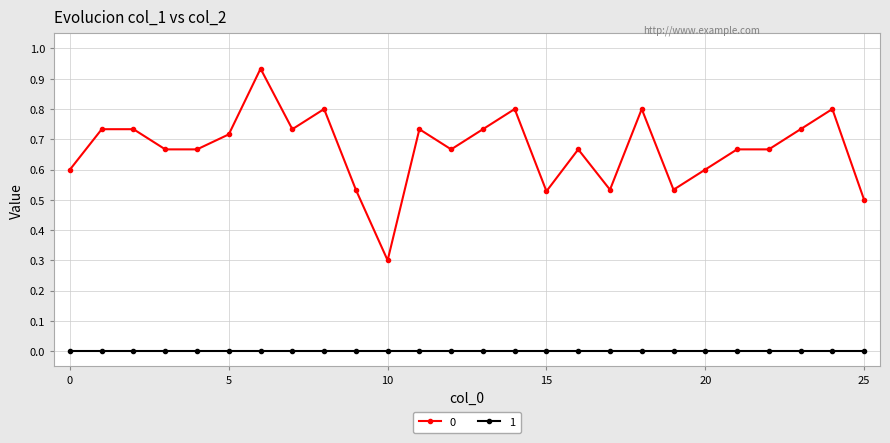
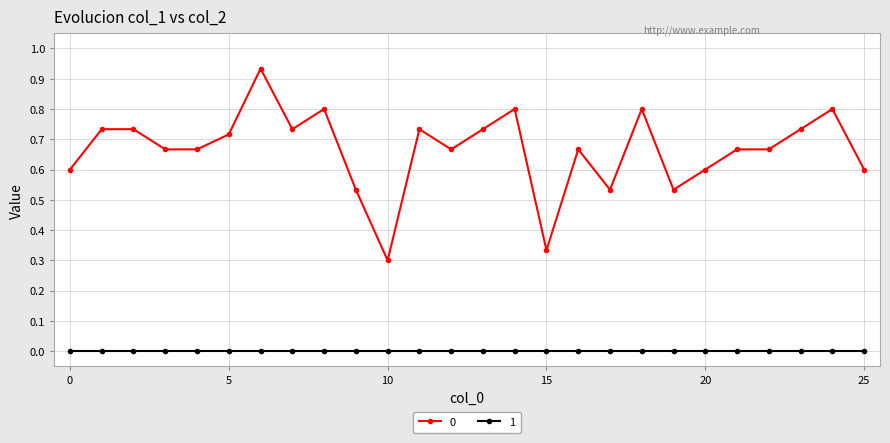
0, 15: 0.53 -> 0.33
0, 25: 0.5 -> 0.6
